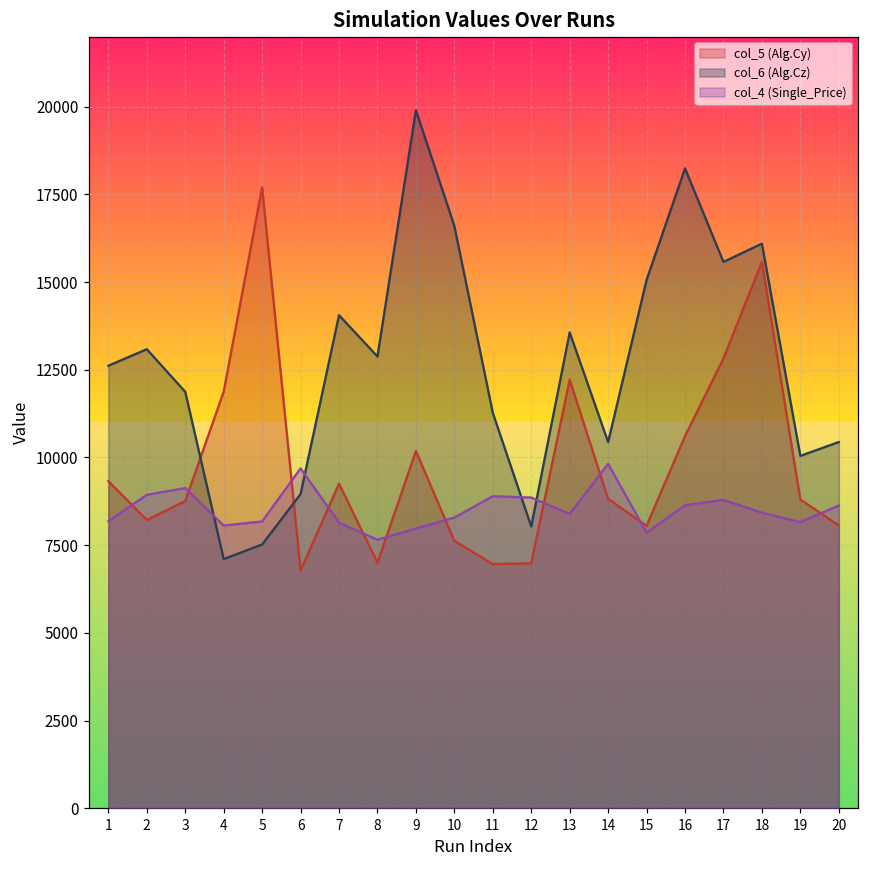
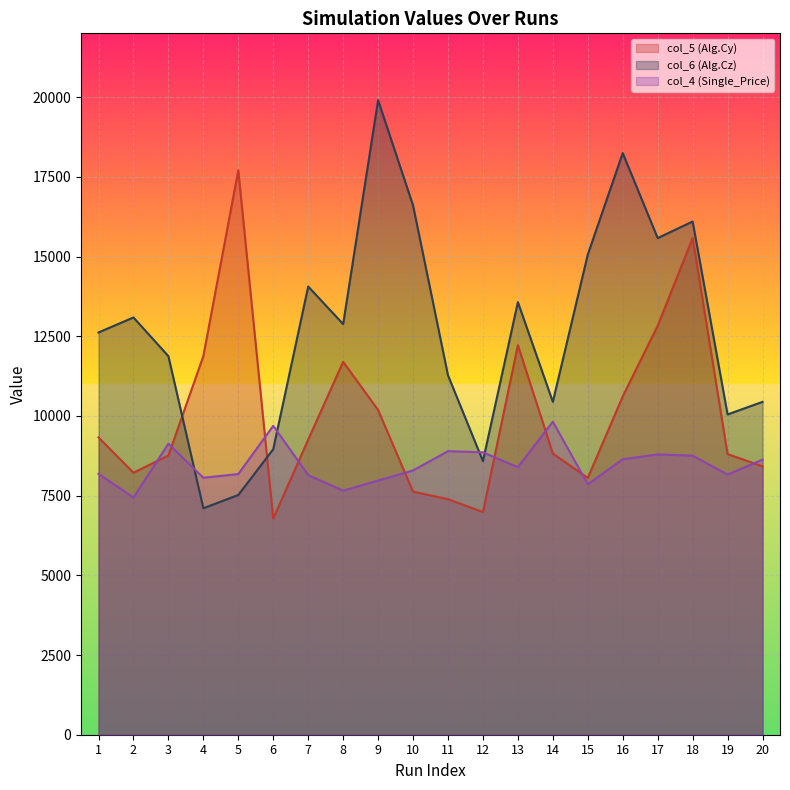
col_4 (Single_Price), 2: 8900 -> 7400
col_5 (Alg.Cy), 8: 7000 -> 11700
col_5 (Alg.Cy), 11: 7000 -> 7400
col_6 (Alg.Cz), 12: 8000 -> 8600
col_4 (Single_Price), 18: 8400 -> 8800
col_5 (Alg.Cy), 20: 8100 -> 8400
